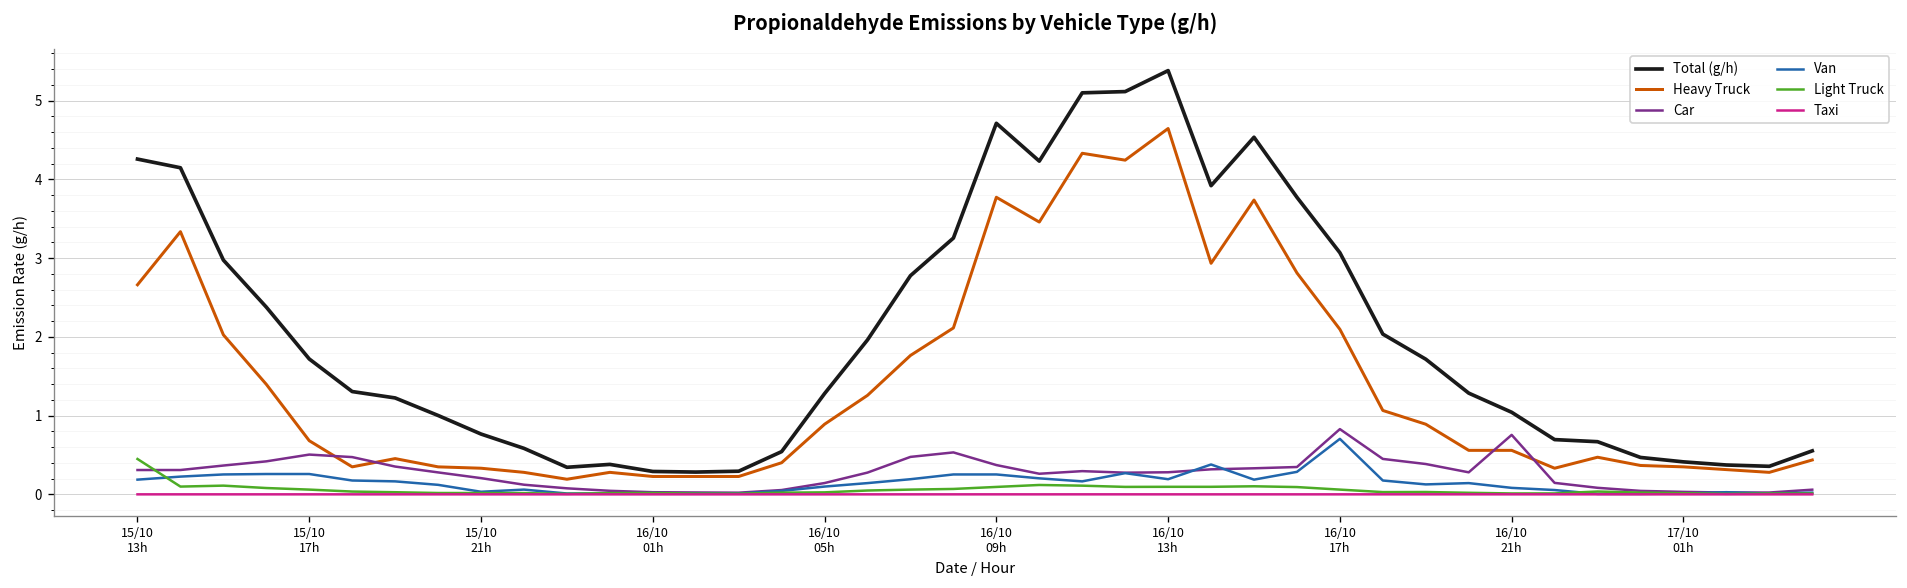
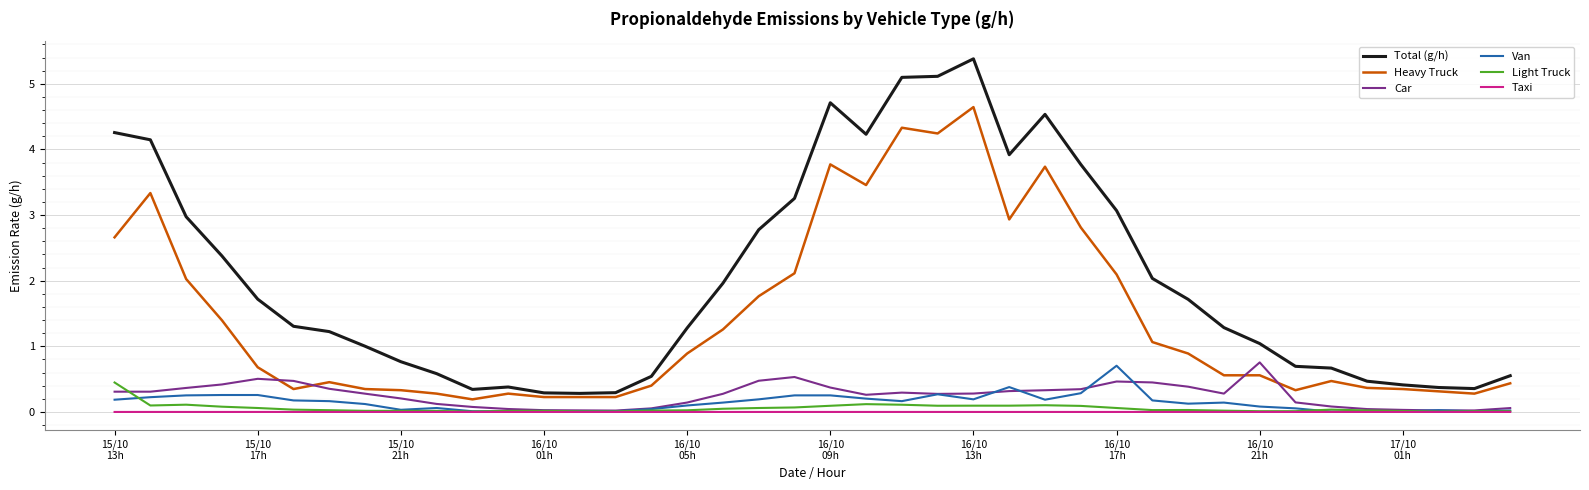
Car, 16/10 17h: 0.8 -> 0.5
